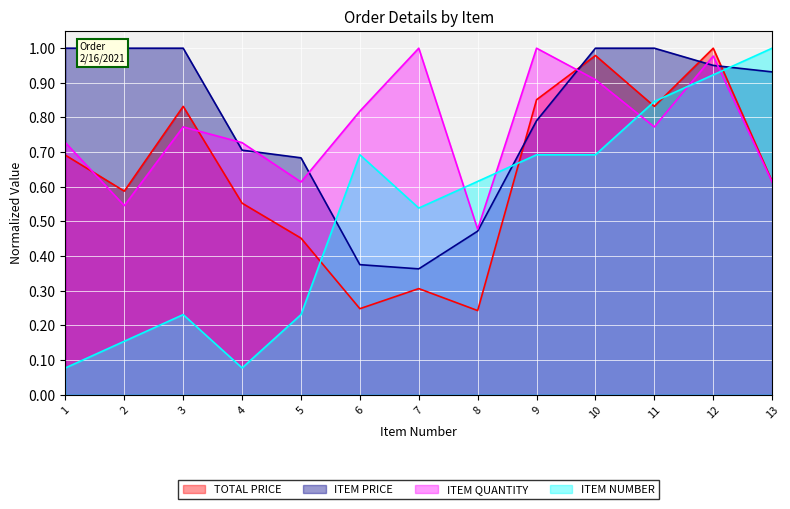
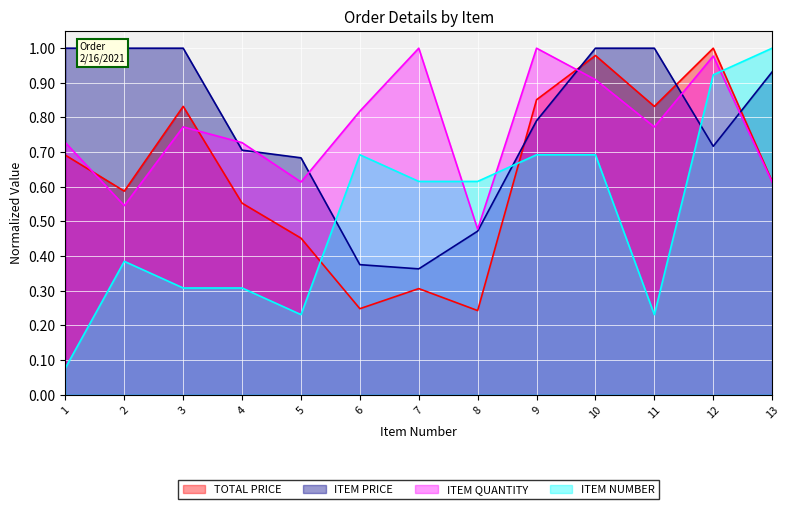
ITEM NUMBER, 2: 0.15 -> 0.38
ITEM NUMBER, 3: 0.23 -> 0.31
ITEM NUMBER, 4: 0.08 -> 0.31
ITEM NUMBER, 7: 0.54 -> 0.62
ITEM NUMBER, 11: 0.85 -> 0.23
ITEM PRICE, 12: 0.95 -> 0.72
